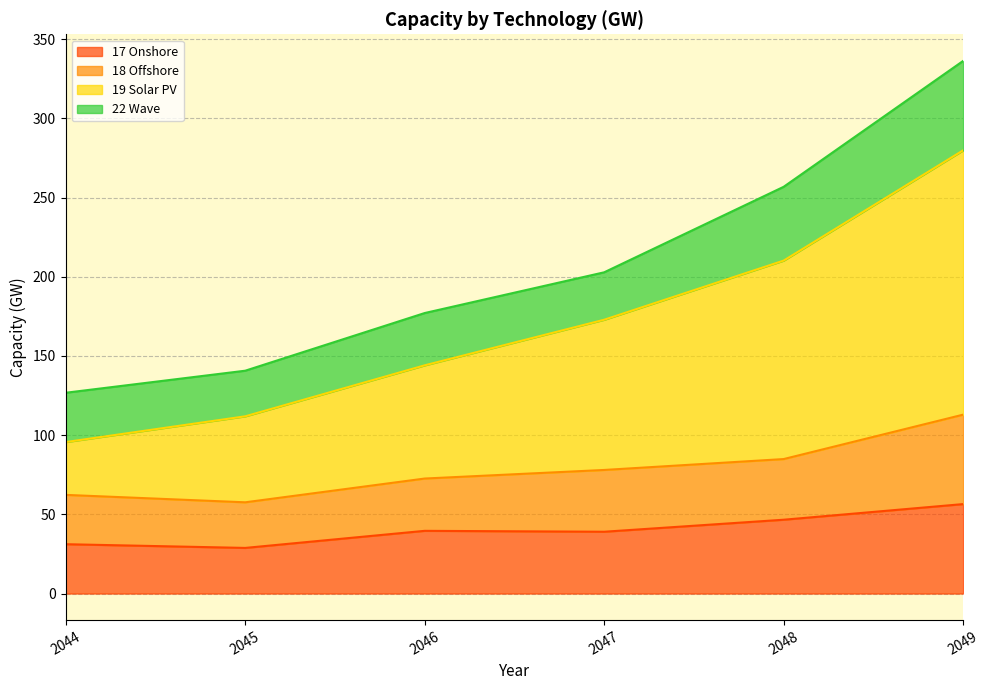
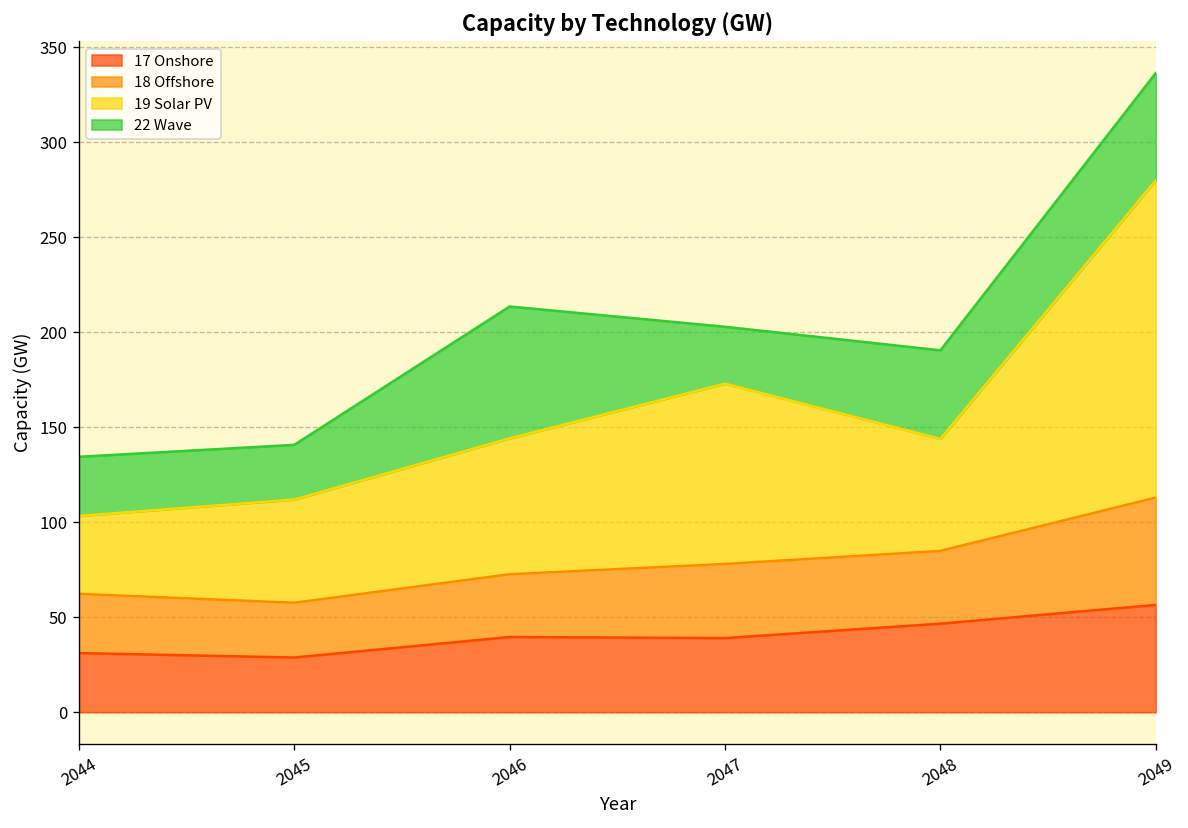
19 Solar PV, 2044: 33 -> 41
22 Wave, 2046: 33 -> 69
19 Solar PV, 2048: 125 -> 59
